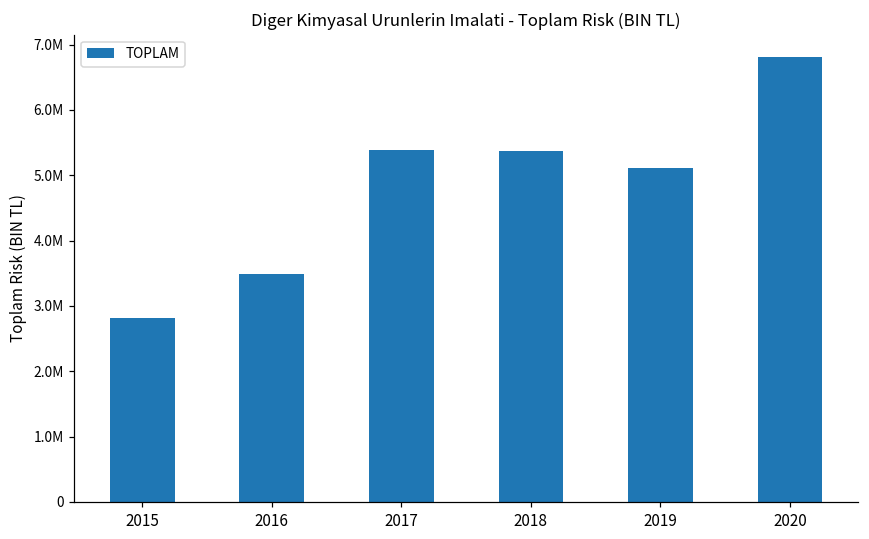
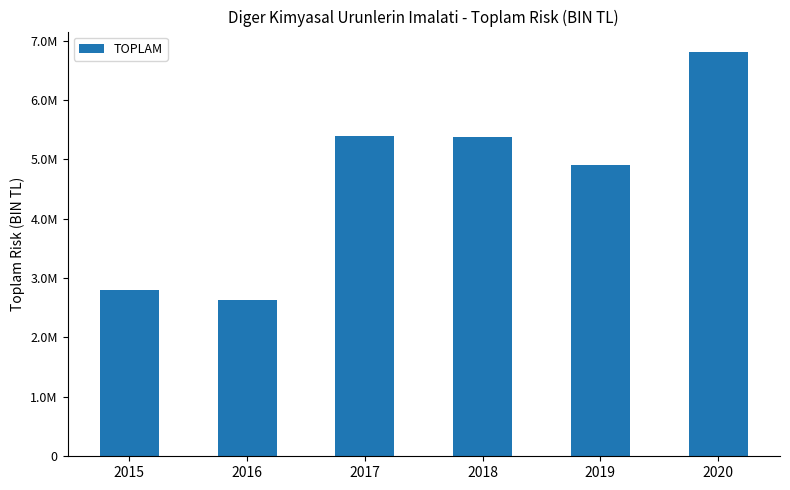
2016: 3500000 -> 2600000
2019: 5100000 -> 4900000
